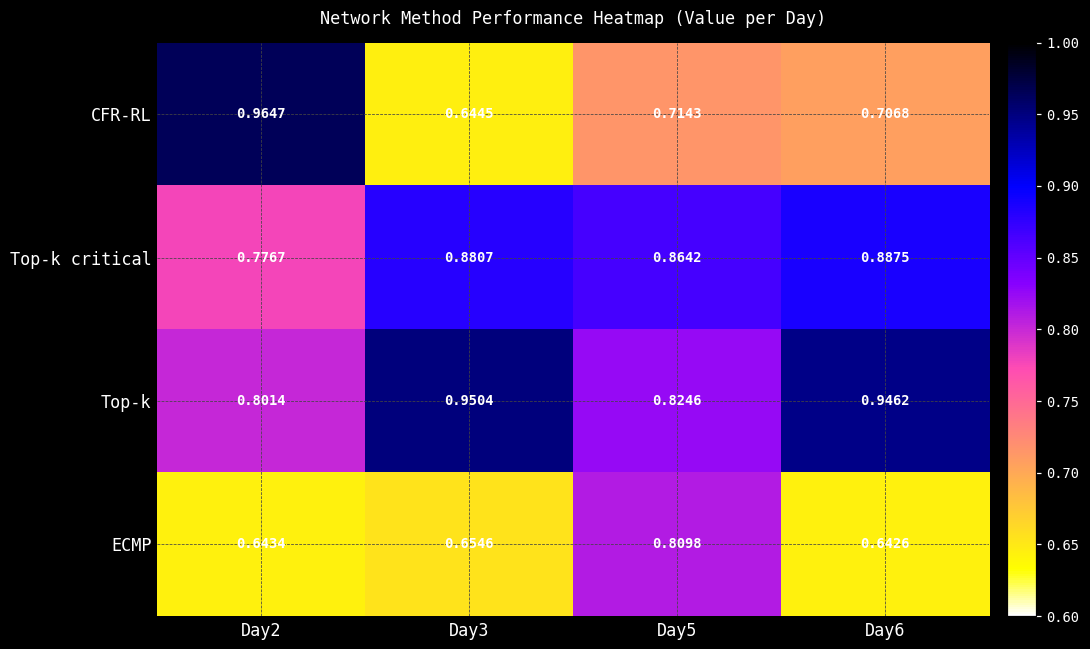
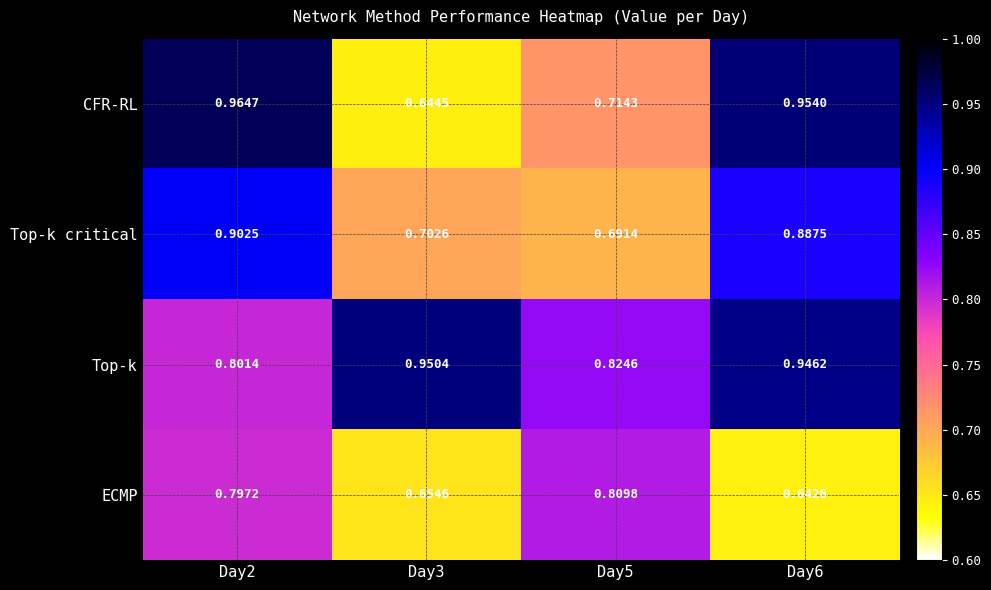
CFR-RL, Day6: 0.7068 -> 0.9540
Top-k critical, Day2: 0.7767 -> 0.9025
Top-k critical, Day3: 0.8807 -> 0.7026
Top-k critical, Day5: 0.8642 -> 0.6914
ECMP, Day2: 0.6434 -> 0.7972
